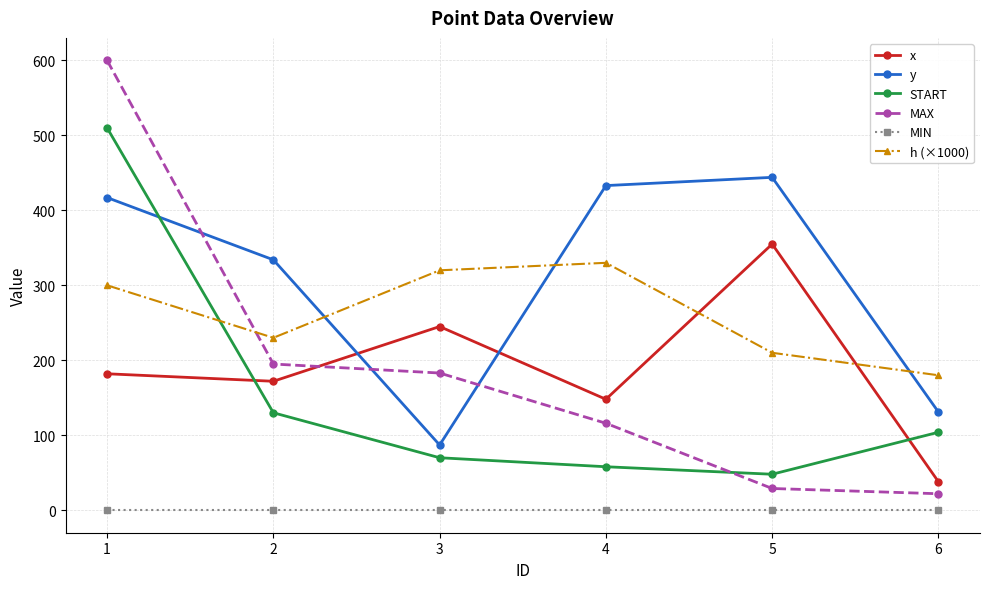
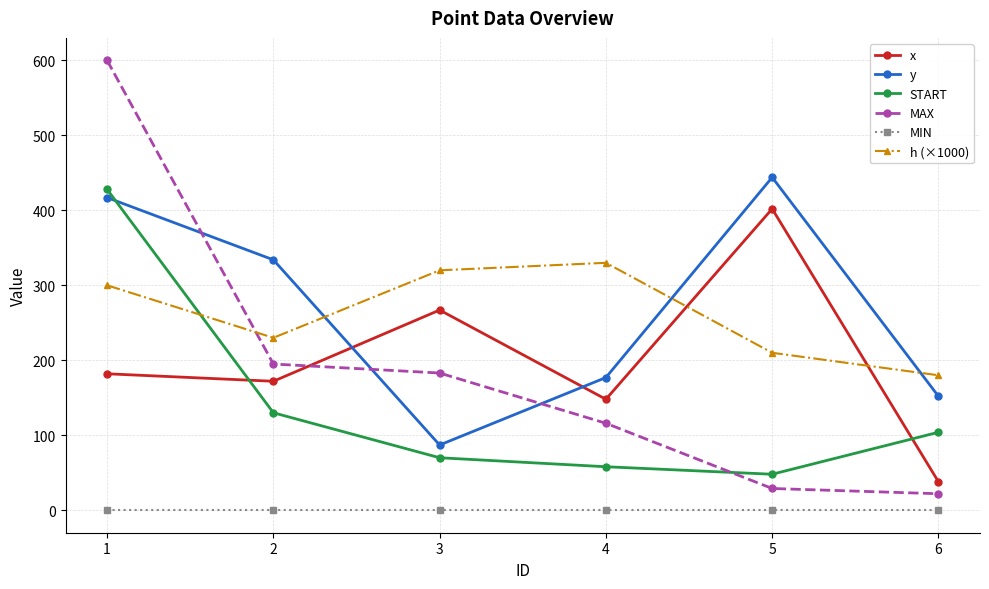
START, 1: 510 -> 430
x, 3: 250 -> 270
y, 4: 430 -> 180
x, 5: 360 -> 400
y, 6: 130 -> 150
